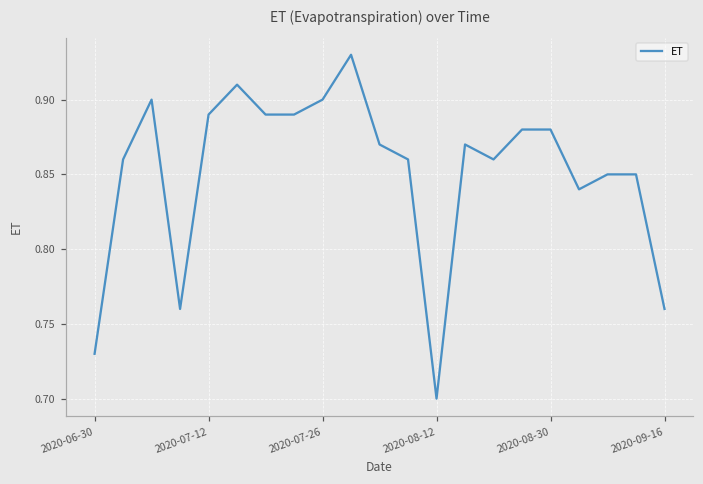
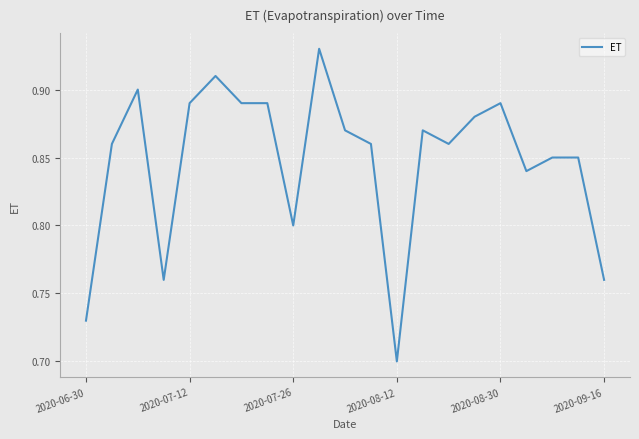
2020-07-26: 0.9 -> 0.8
2020-08-30: 0.88 -> 0.89
